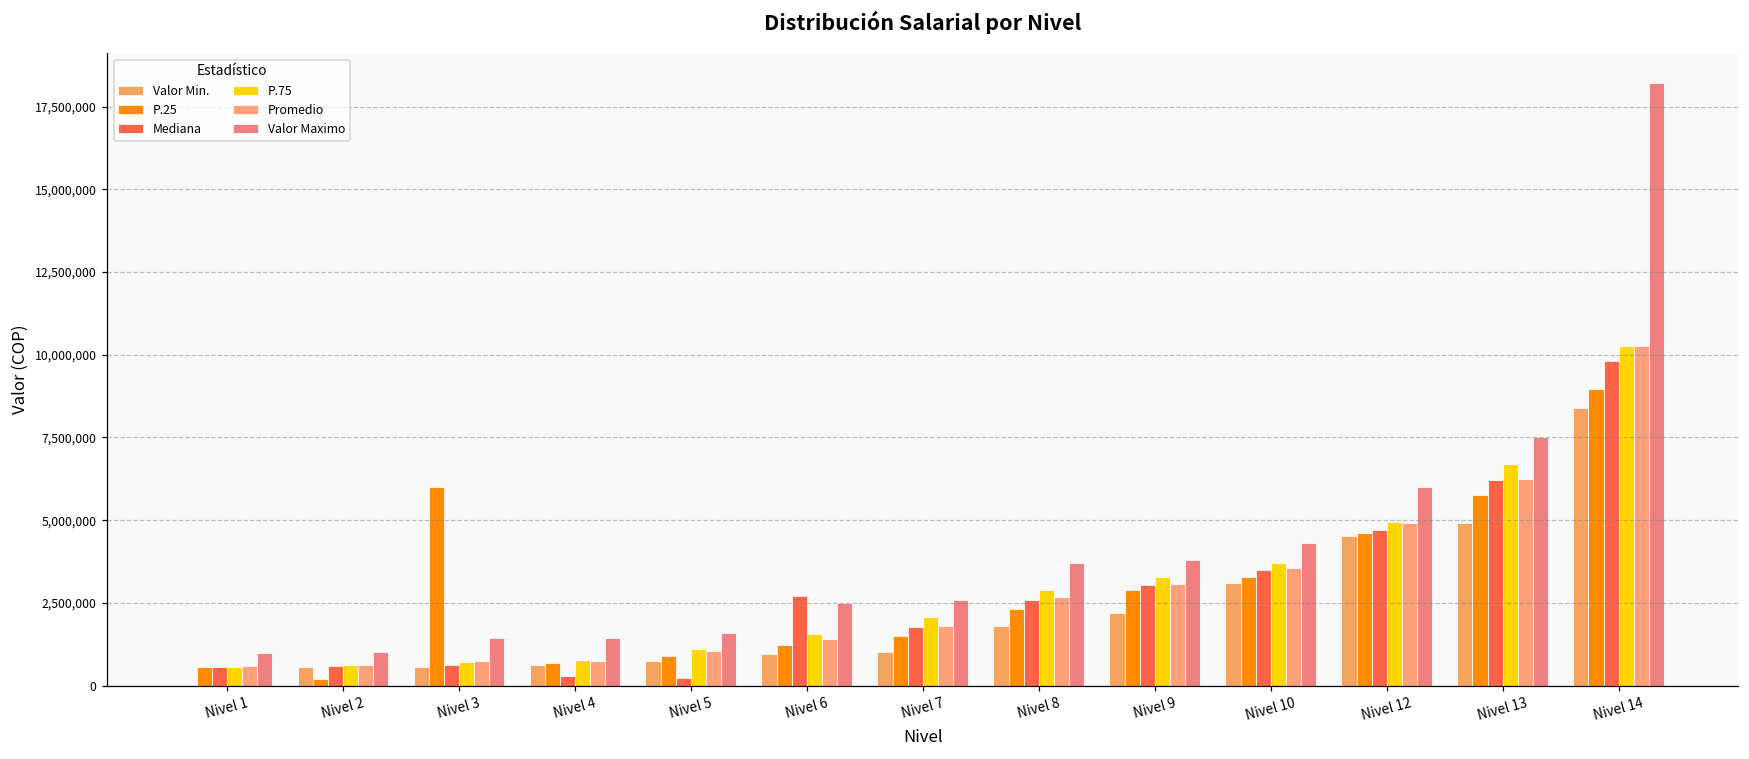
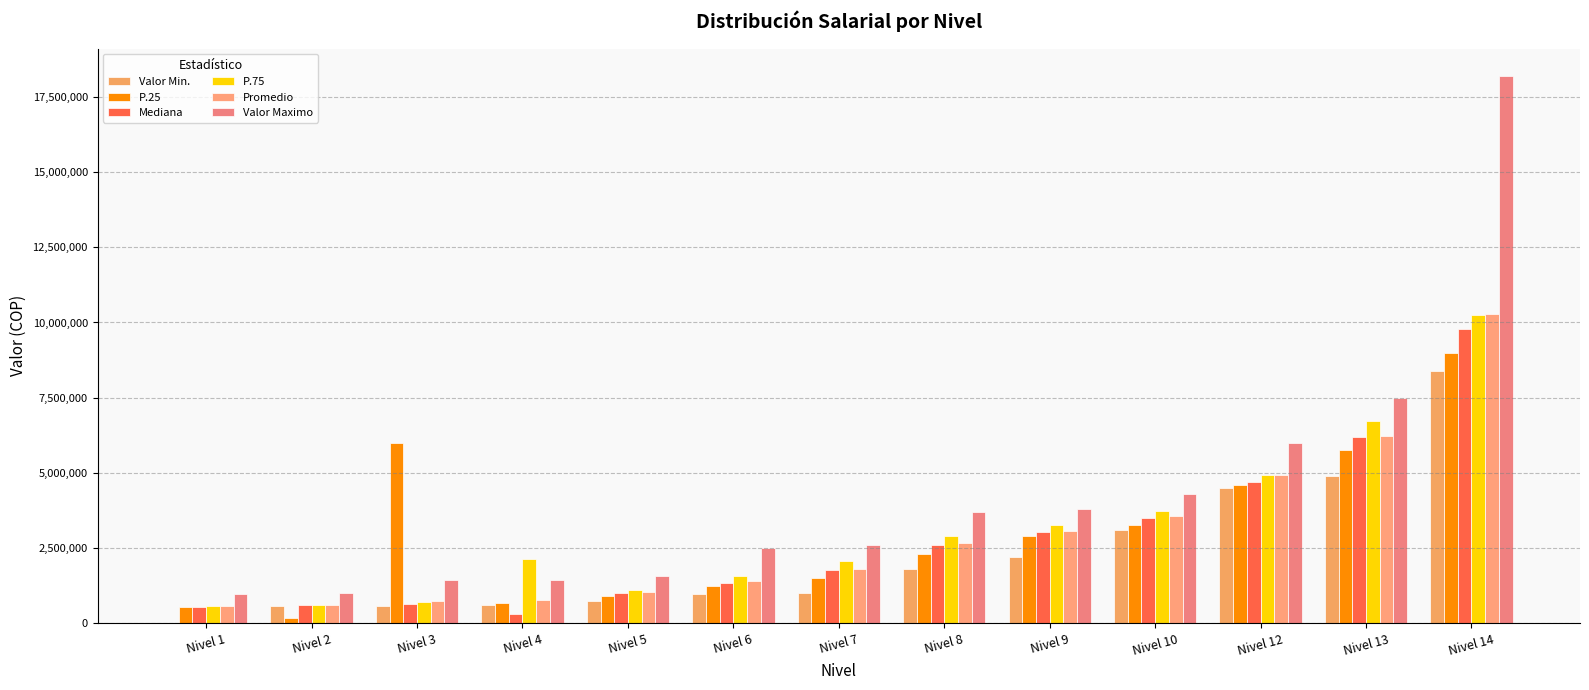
P.75, Nivel 4: 800,000 -> 2,100,000
Mediana, Nivel 5: 200,000 -> 1,000,000
Mediana, Nivel 6: 2,700,000 -> 1,400,000
